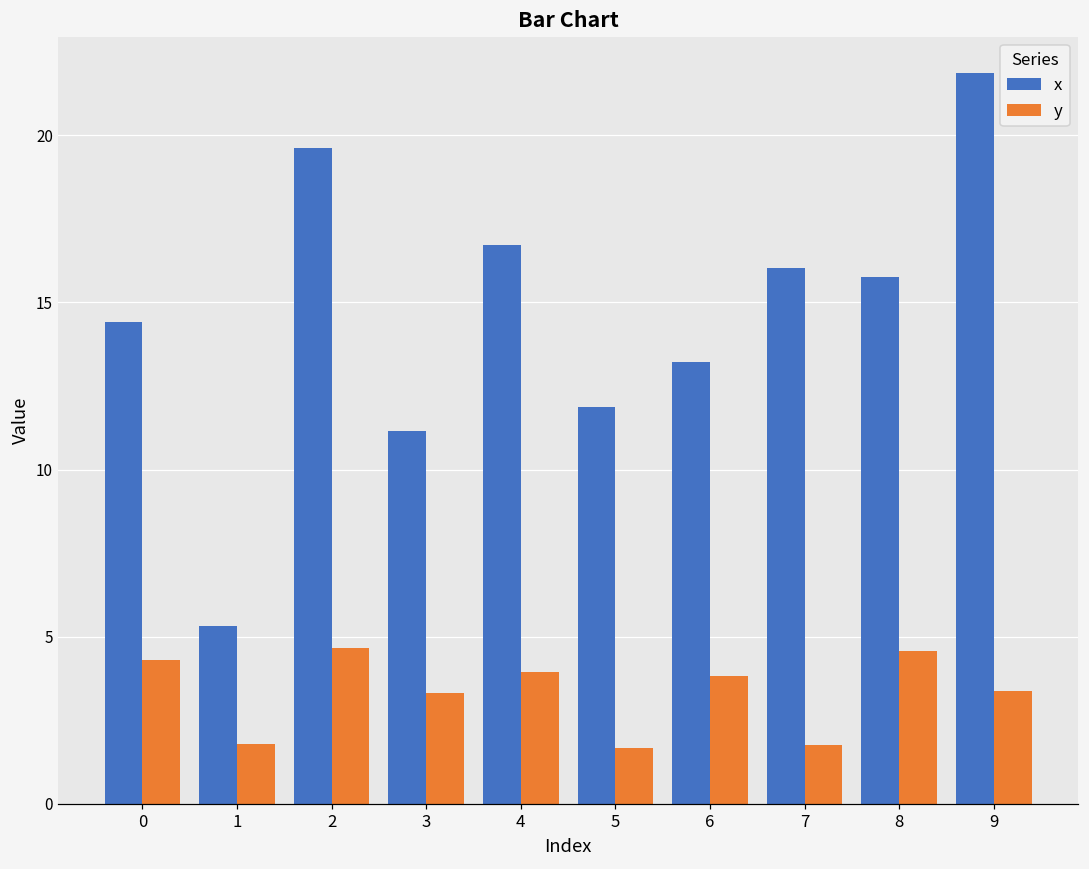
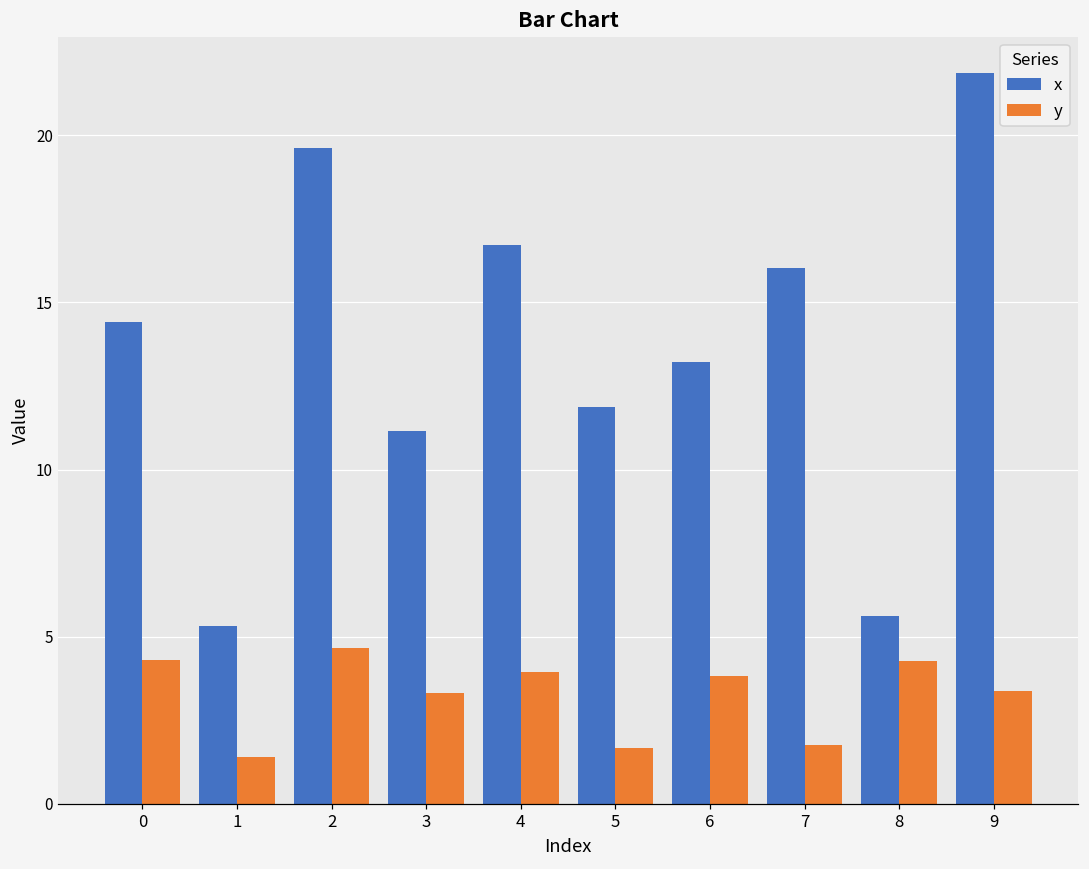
y, 1: 1.8 -> 1.4
x, 8: 15.8 -> 5.6
y, 8: 4.6 -> 4.3
